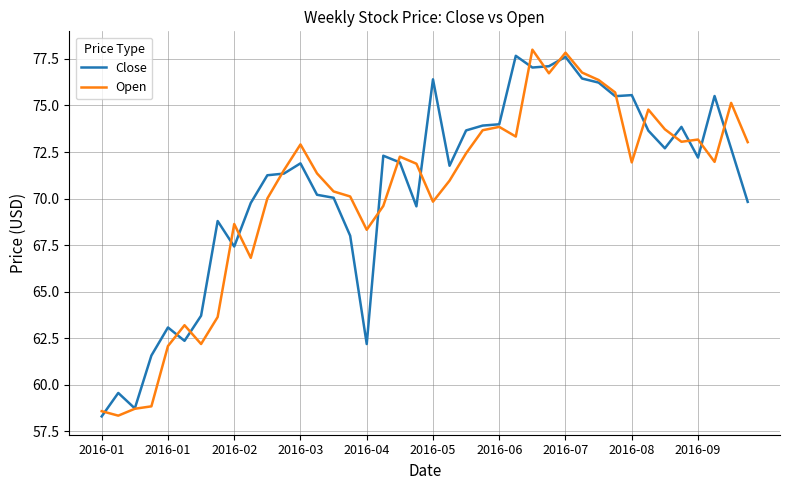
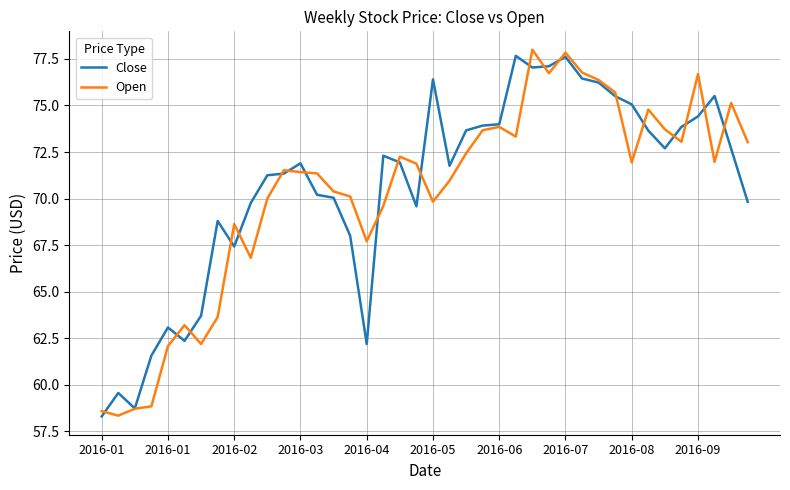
Open, 2016-03: 72.9 -> 71.4
Open, 2016-04: 68.3 -> 67.7
Close, 2016-08: 75.6 -> 75.1
Close, 2016-09: 72.2 -> 74.4
Open, 2016-09: 73.2 -> 76.7
